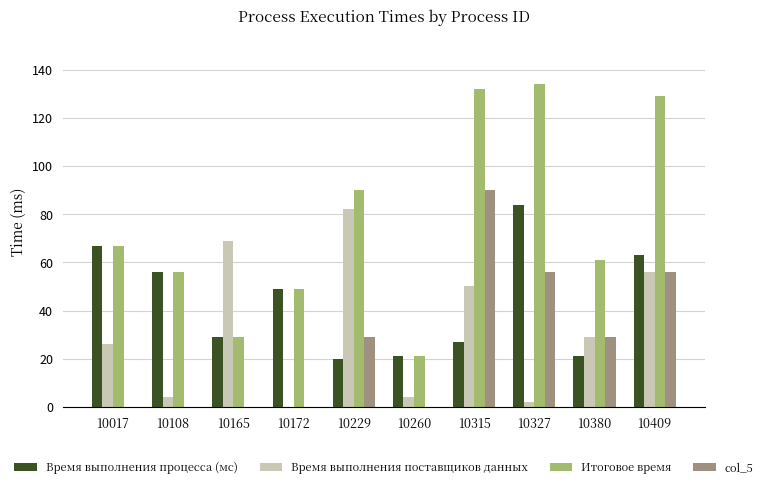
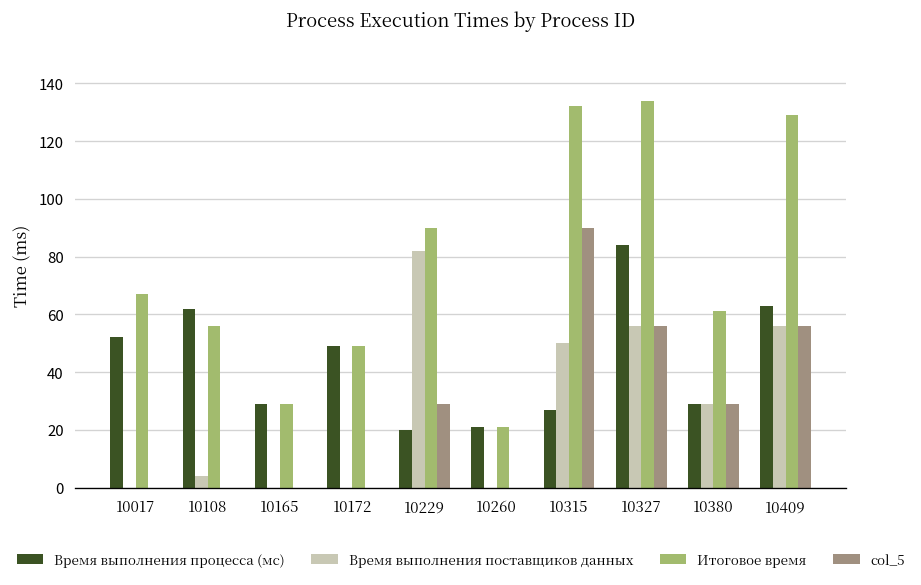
Время выполнения процесса (мс), 10017: 67 -> 52
Время выполнения поставщиков данных, 10017: 26 -> 0
Время выполнения процесса (мс), 10108: 56 -> 62
Время выполнения поставщиков данных, 10165: 69 -> 0
Время выполнения поставщиков данных, 10260: 4 -> 0
Время выполнения поставщиков данных, 10327: 2 -> 56
Время выполнения процесса (мс), 10380: 21 -> 29
